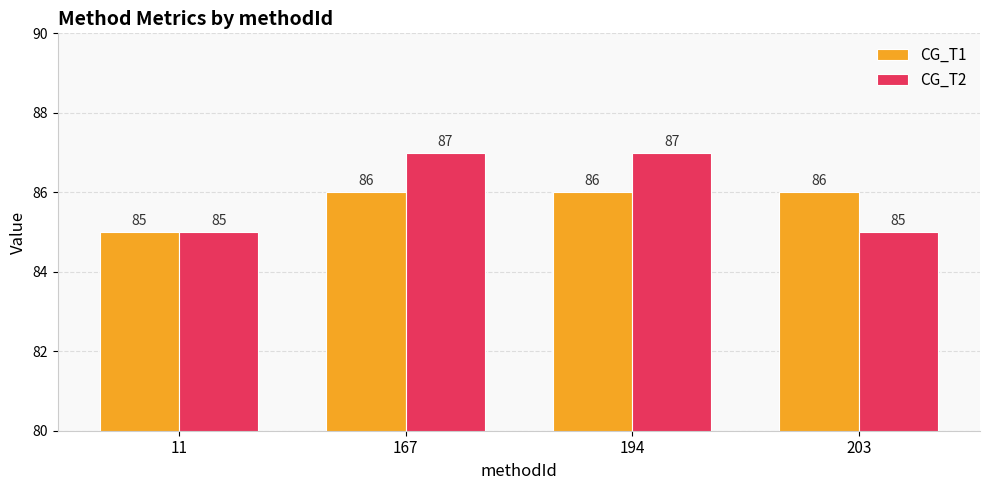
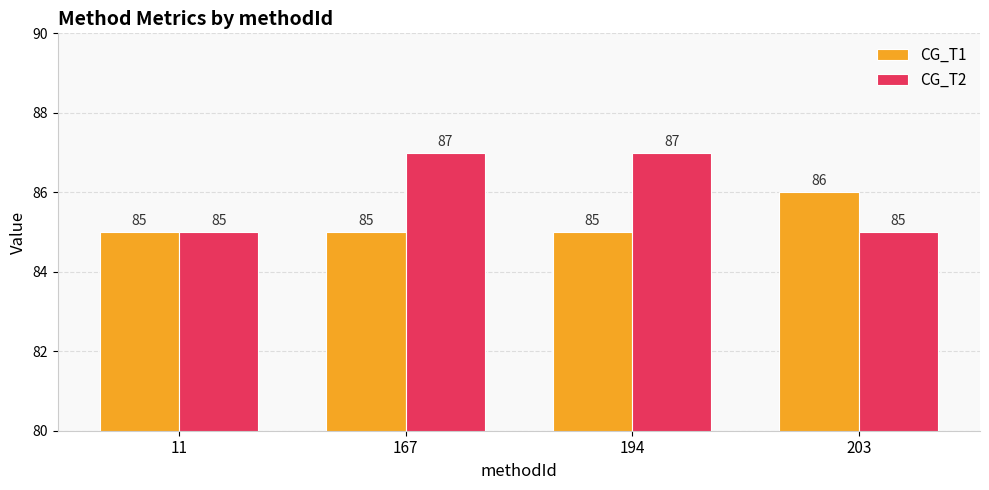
CG_T1, 167: 86 -> 85
CG_T1, 194: 86 -> 85
